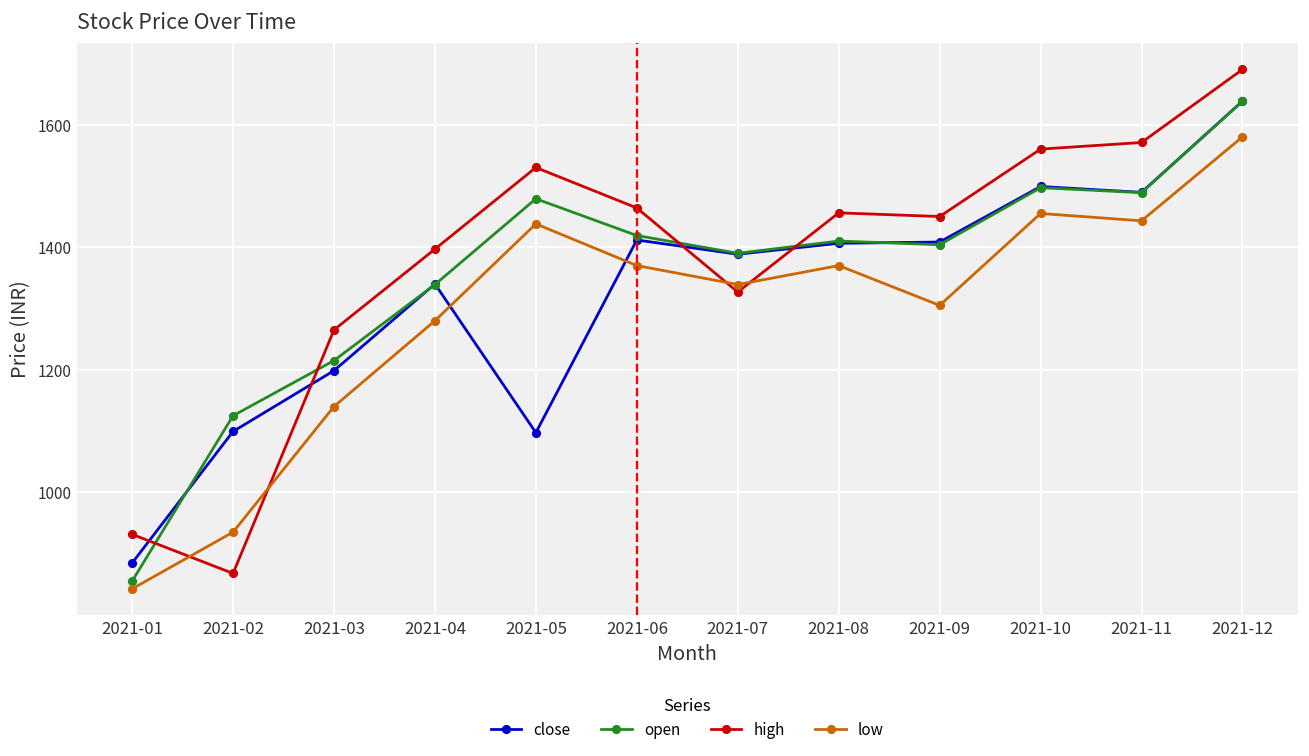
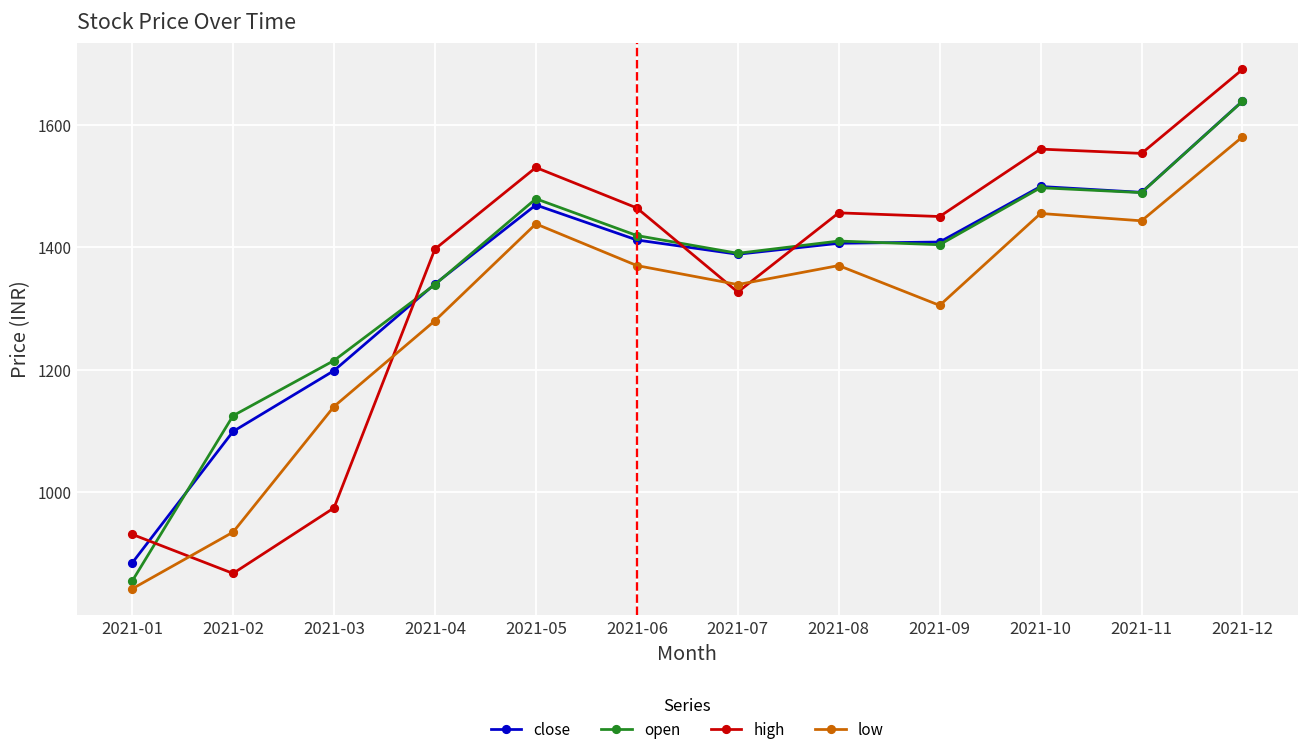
high, 2021-03: 1270 -> 970
close, 2021-05: 1100 -> 1470
high, 2021-11: 1570 -> 1550
